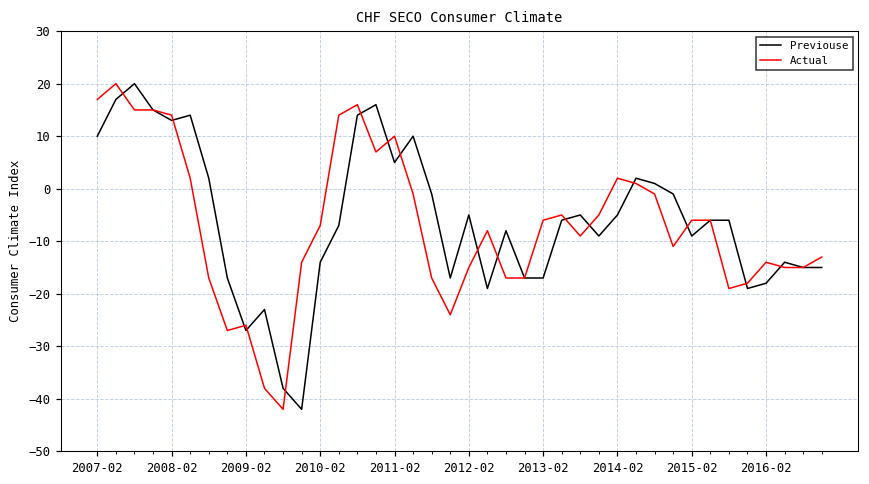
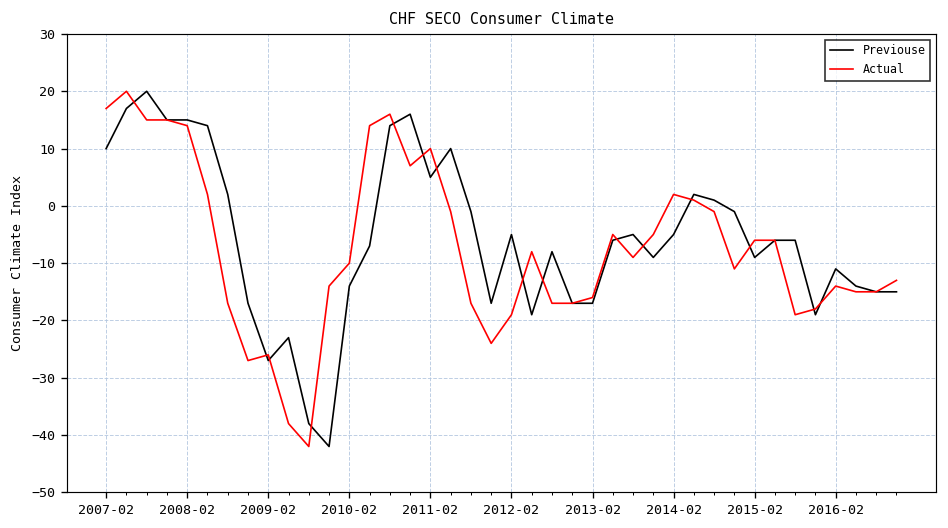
Previouse, 2008-02: 13 -> 15
Actual, 2010-02: -7 -> -10
Actual, 2012-02: -15 -> -19
Actual, 2013-02: -6 -> -16
Previouse, 2016-02: -18 -> -11
